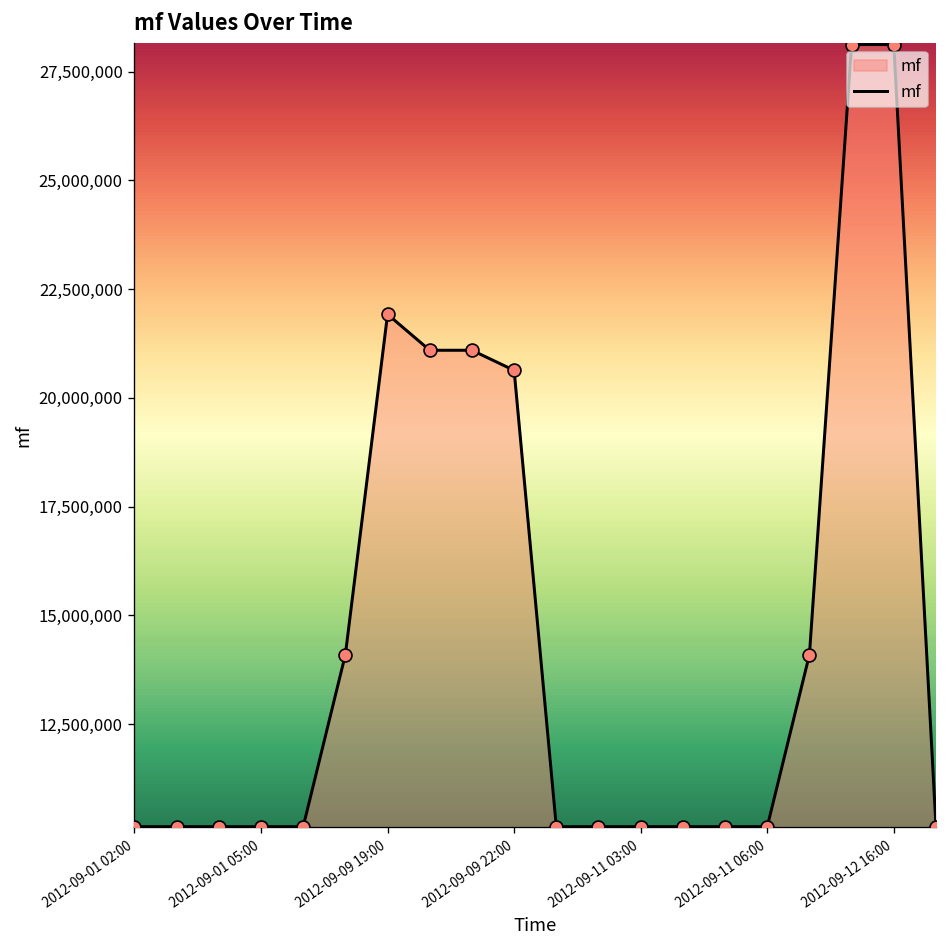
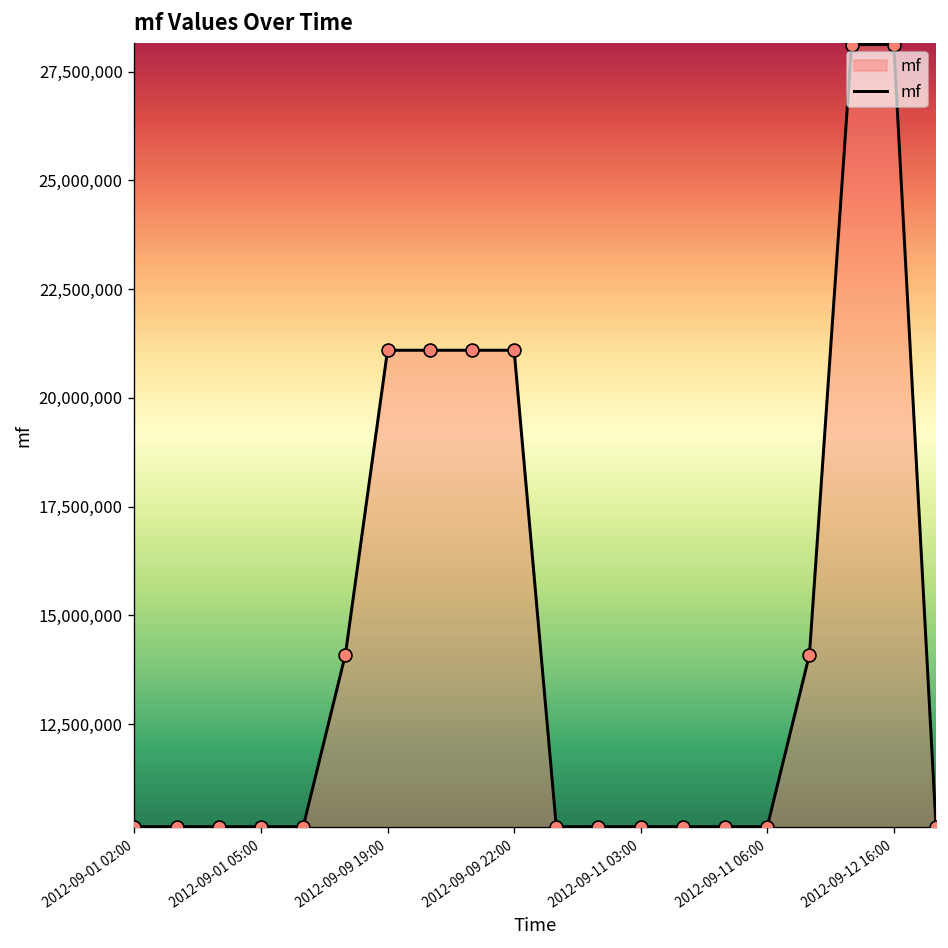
2012-09-09 19:00: 21,900,000 -> 21,100,000
2012-09-09 22:00: 20,600,000 -> 21,100,000
